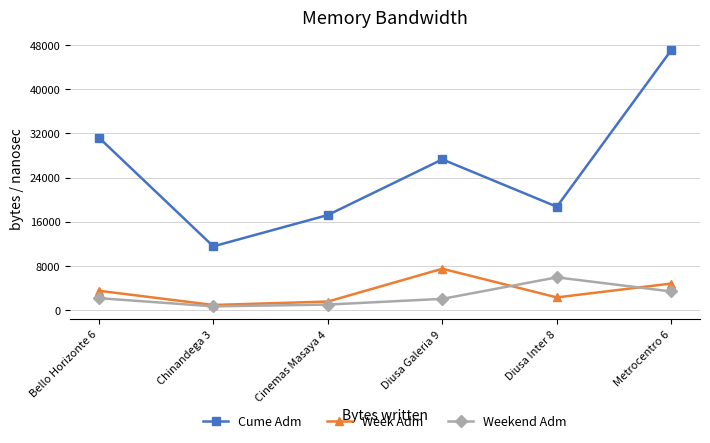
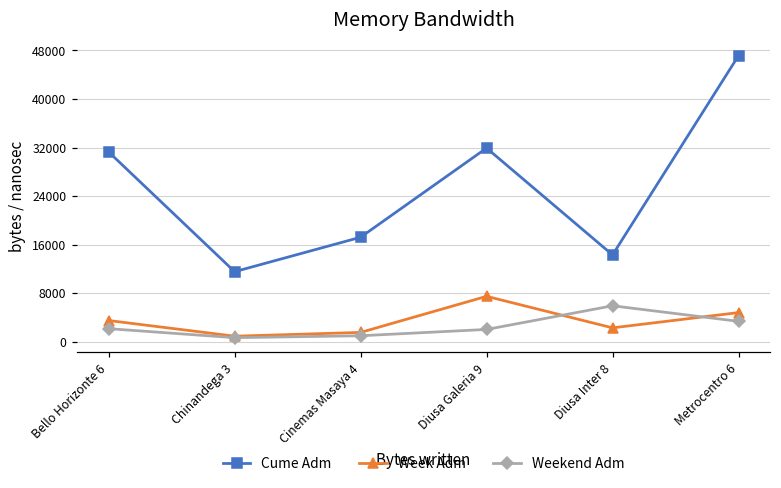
Cume Adm, Diusa Galeria 9: 27000 -> 32000
Cume Adm, Diusa Inter 8: 19000 -> 14000
